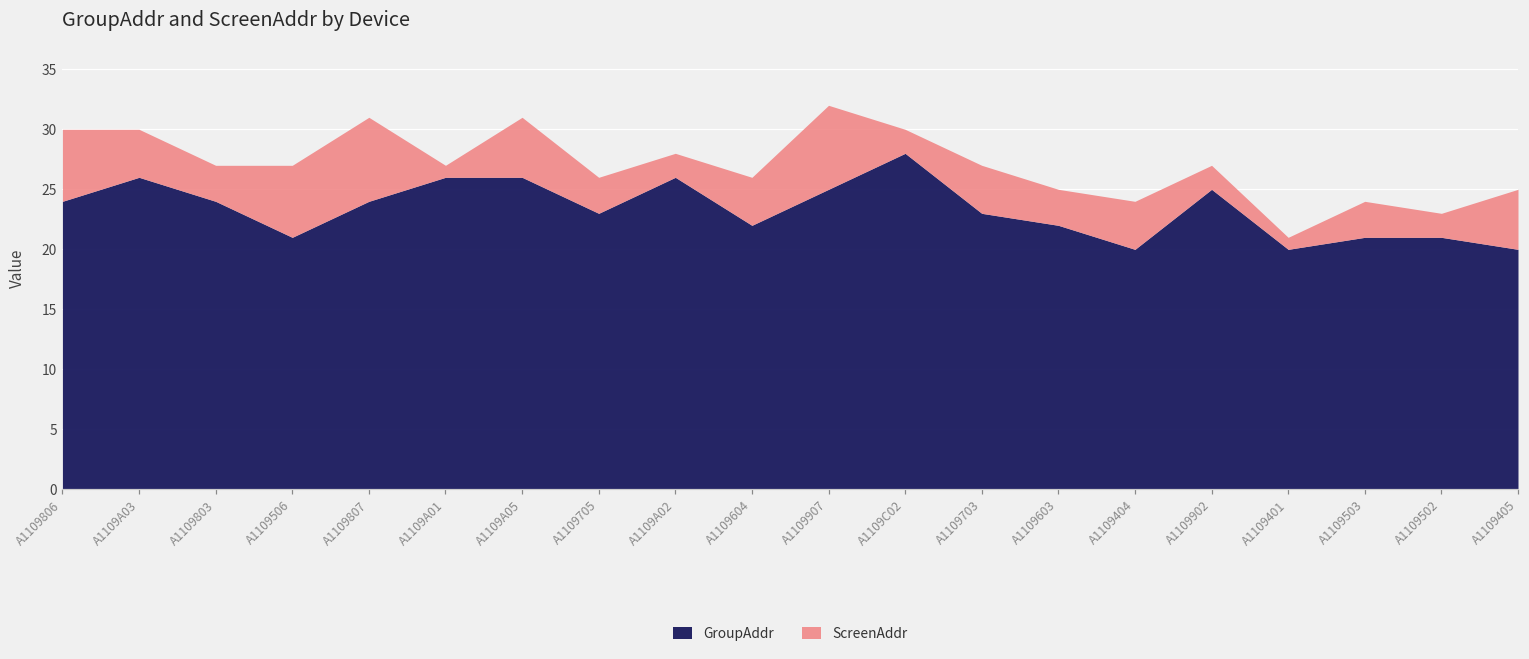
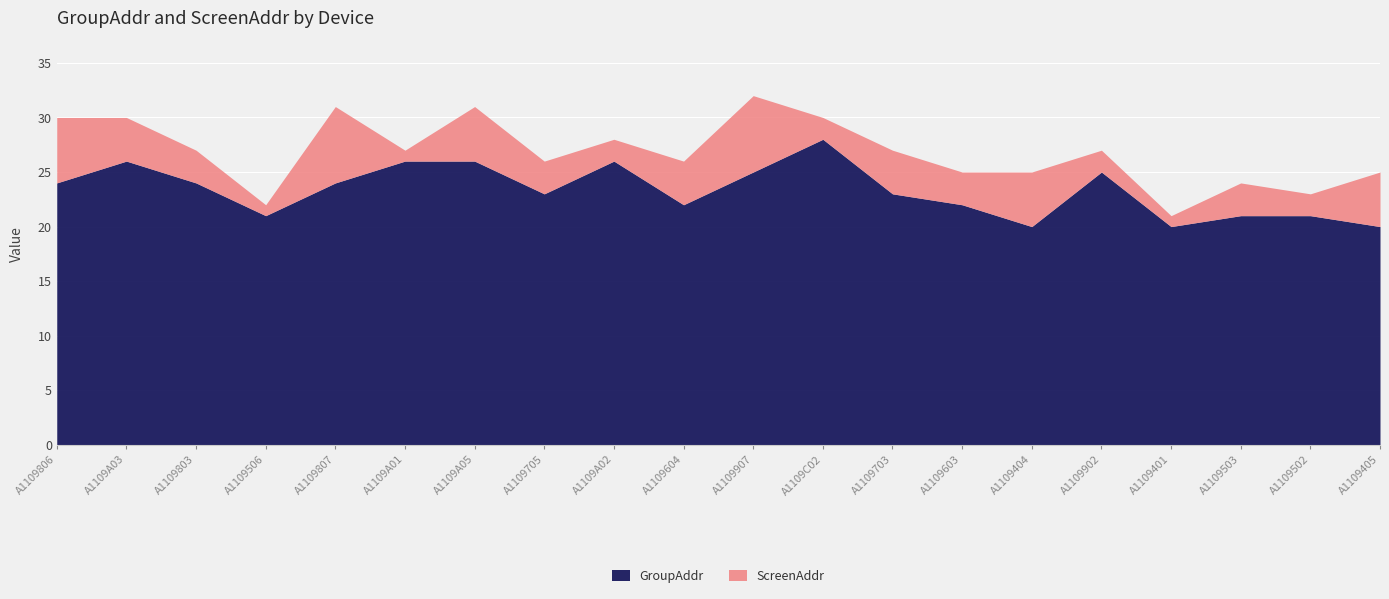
ScreenAddr, A1109506: 6 -> 1
ScreenAddr, A1109404: 4 -> 5
